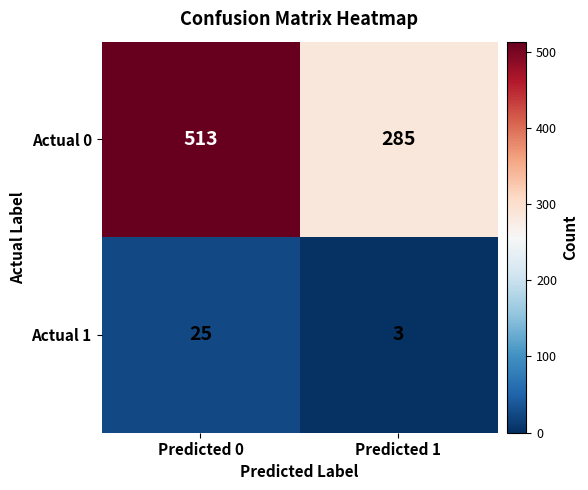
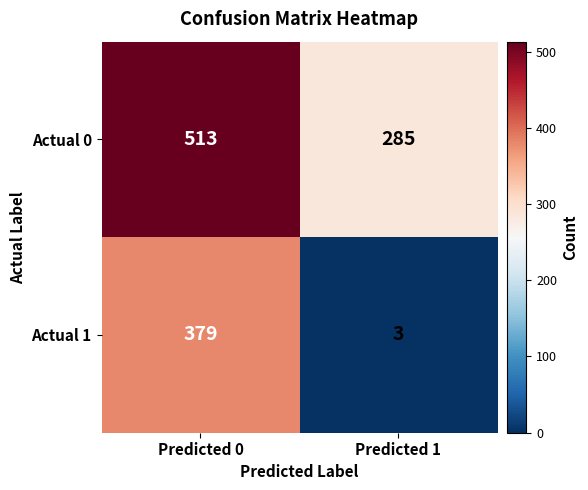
Actual 1, Predicted 0: 25 -> 379
